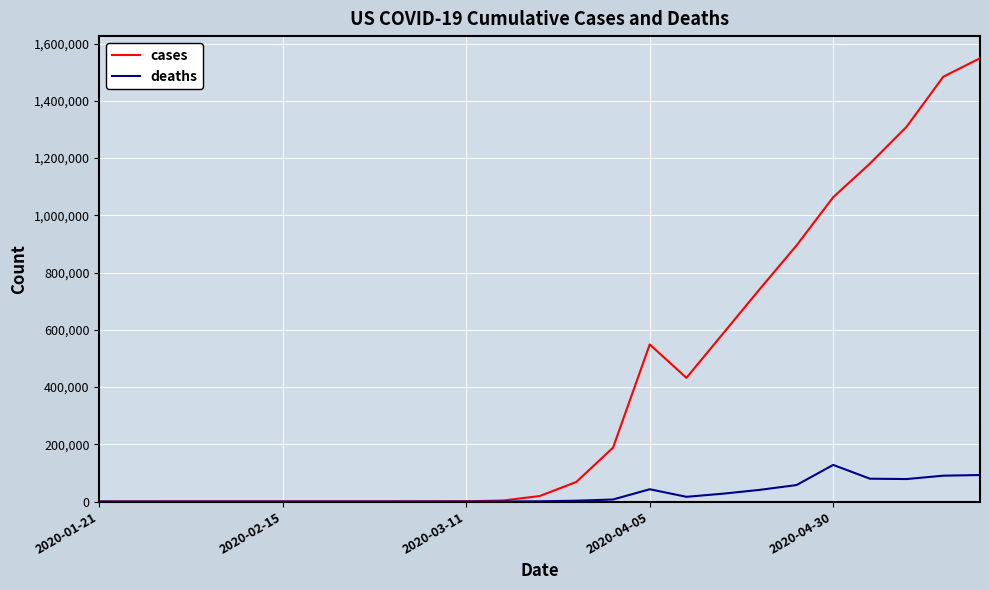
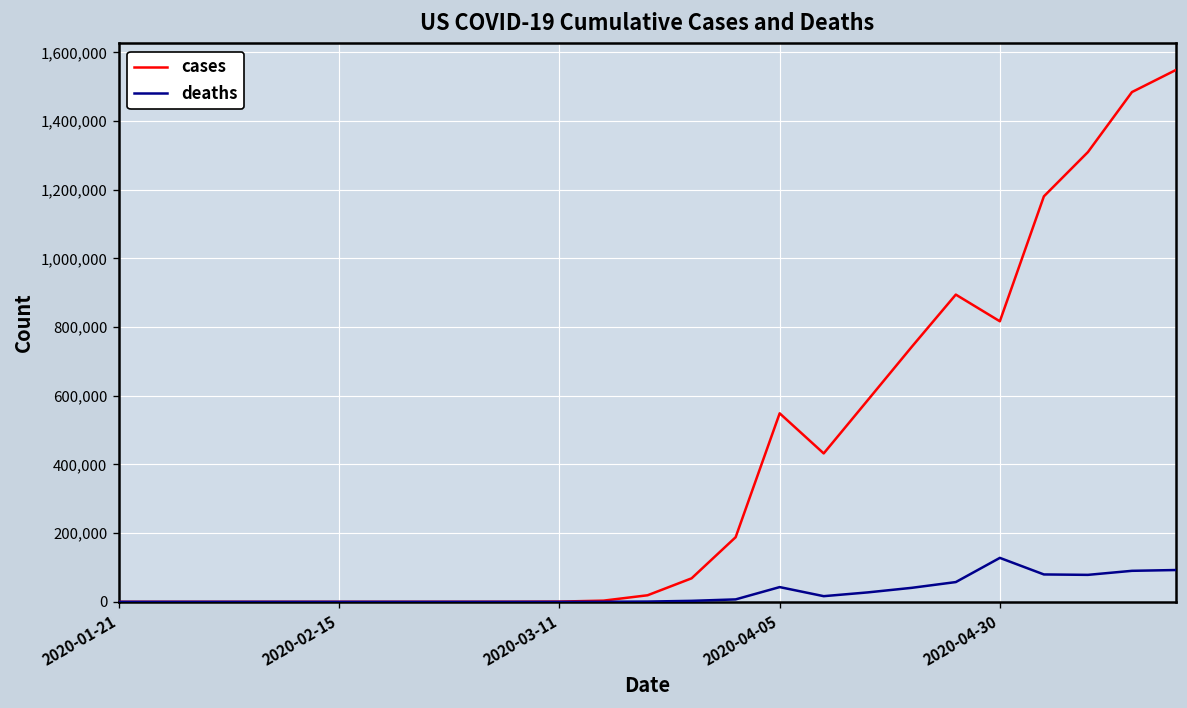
cases, 2020-04-30: 1,060,000 -> 820,000
